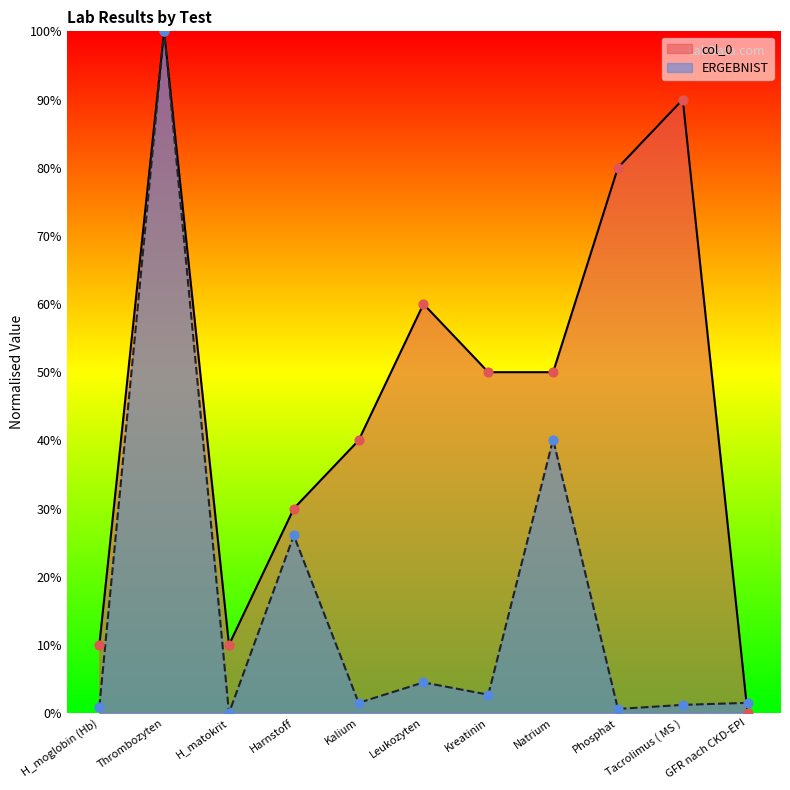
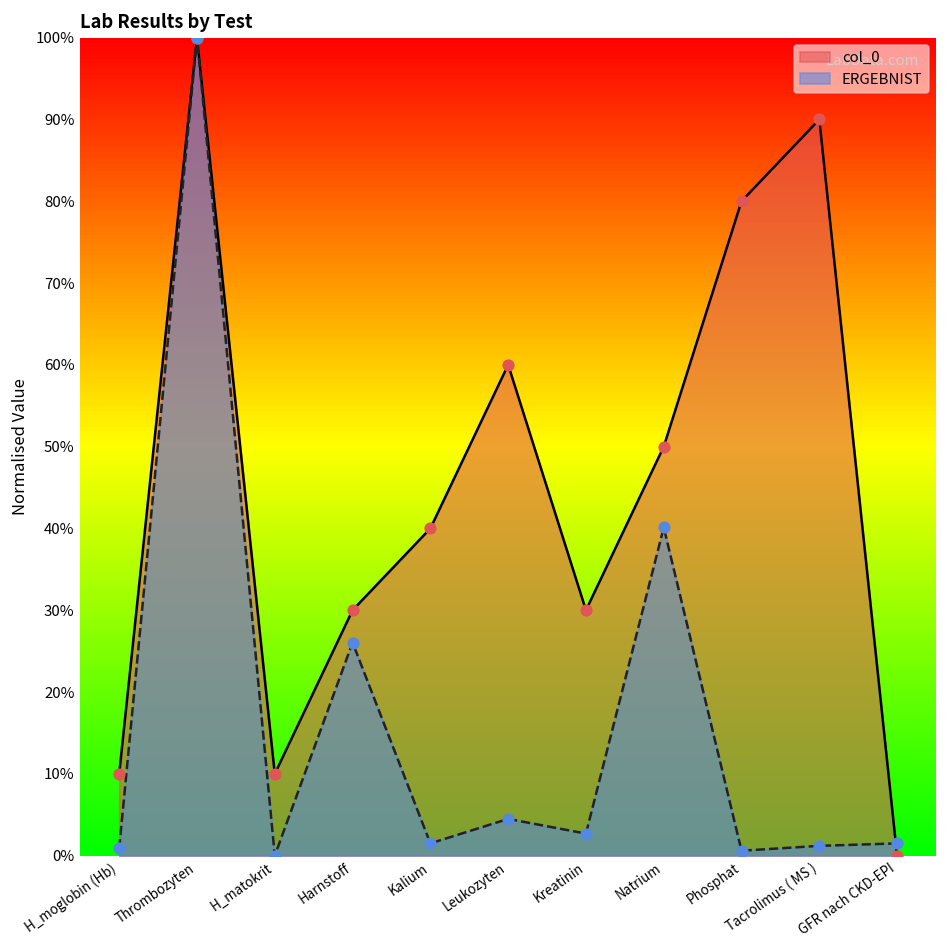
col_0, Kreatinin: 50% -> 30%
